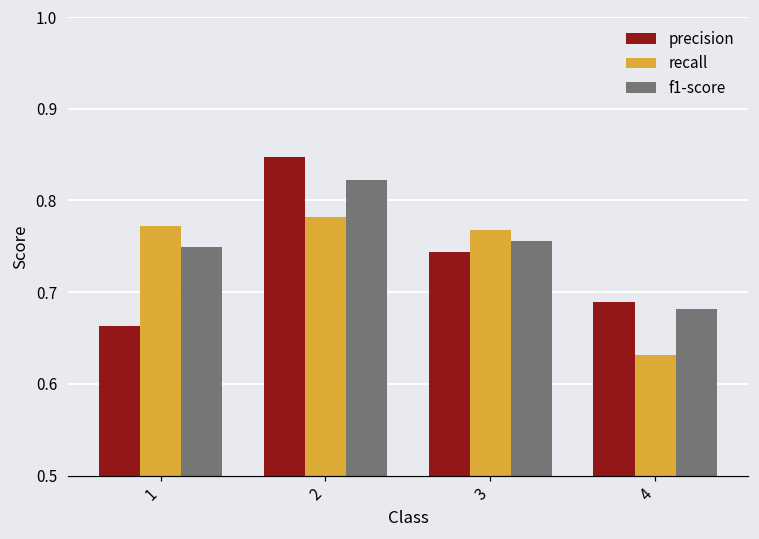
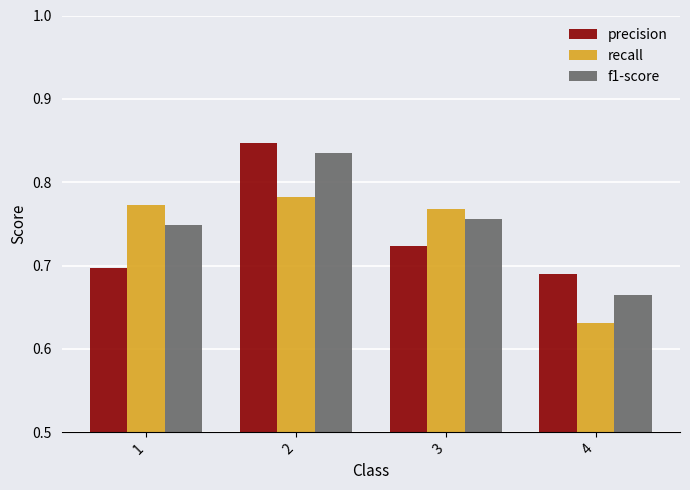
precision, 1: 0.66 -> 0.70
f1-score, 2: 0.82 -> 0.84
precision, 3: 0.74 -> 0.72
f1-score, 4: 0.68 -> 0.66
